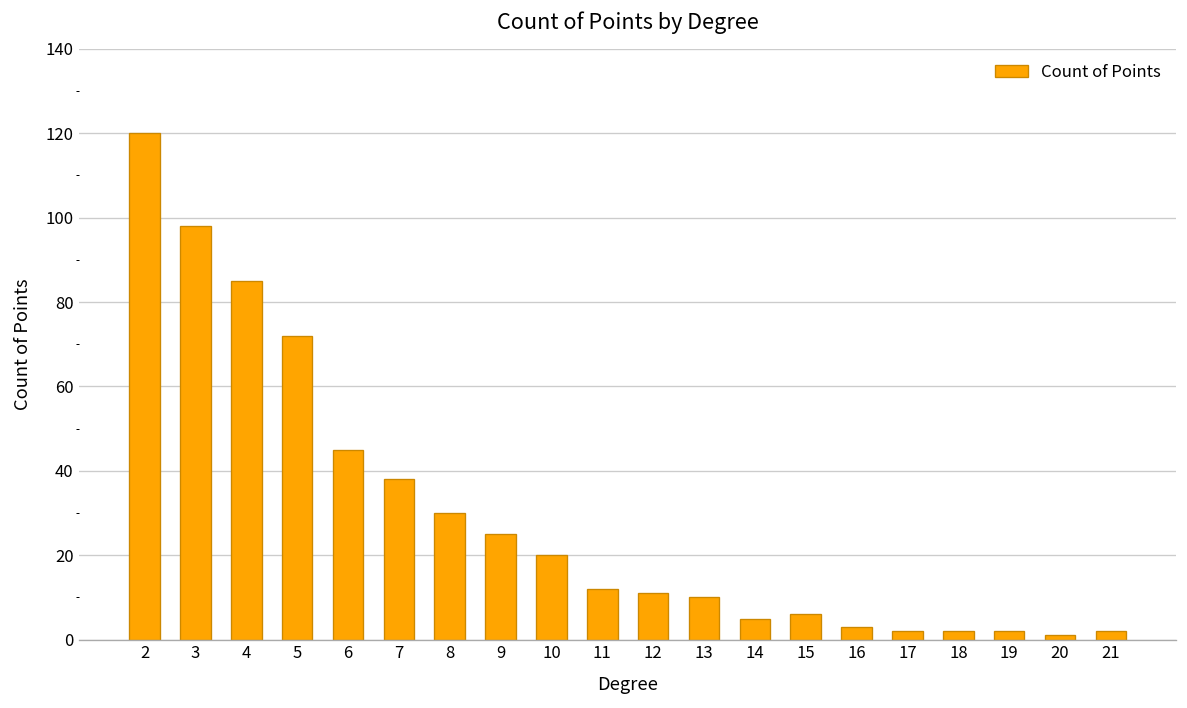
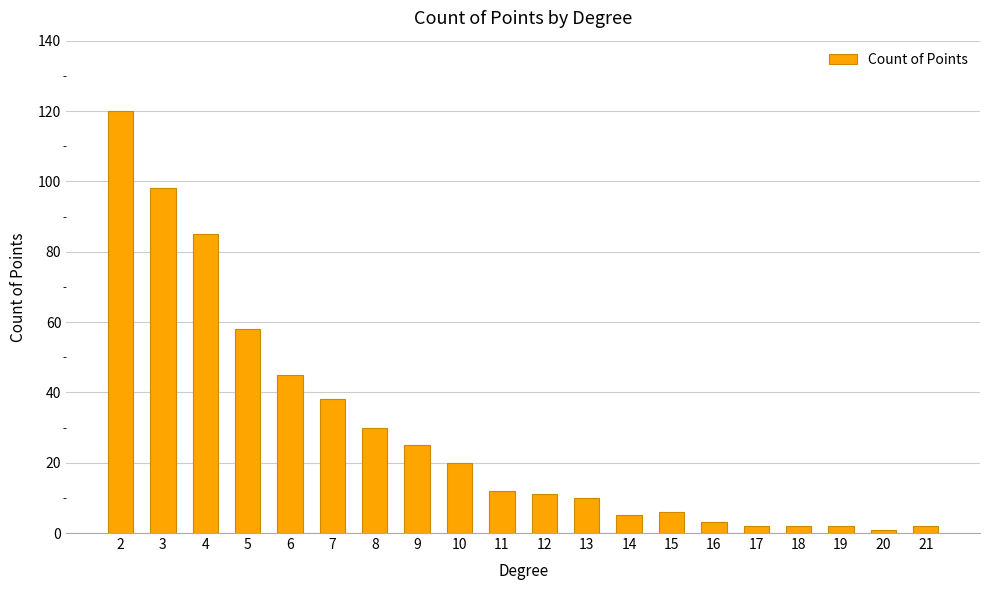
5: 72 -> 58
